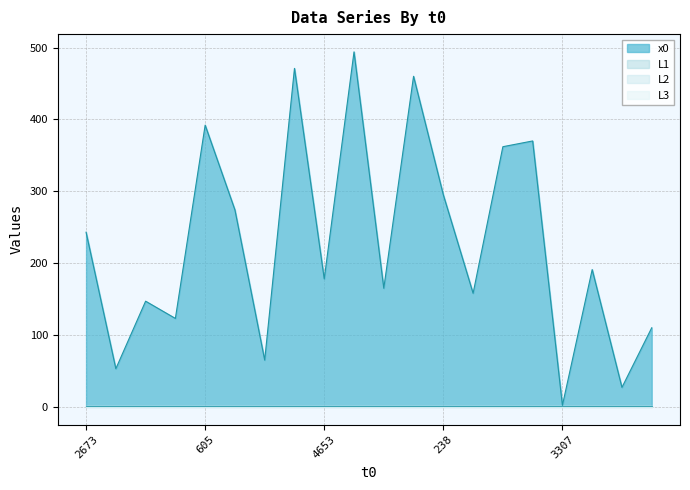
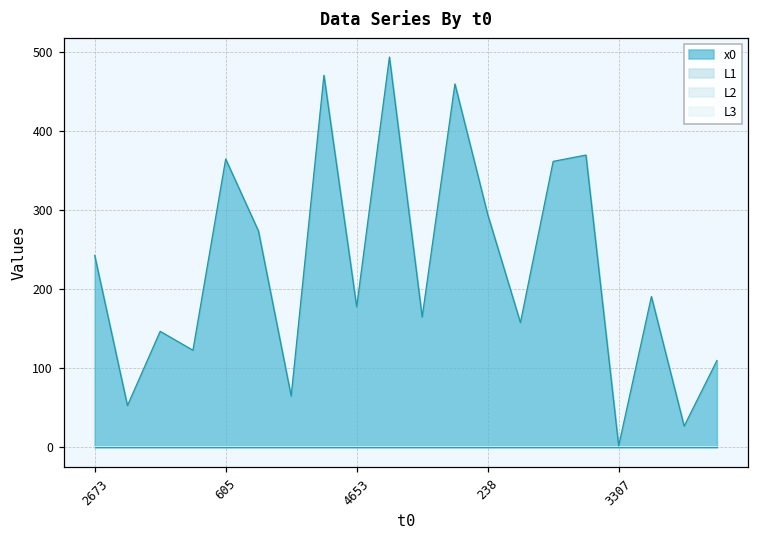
x0, 605: 390 -> 370
